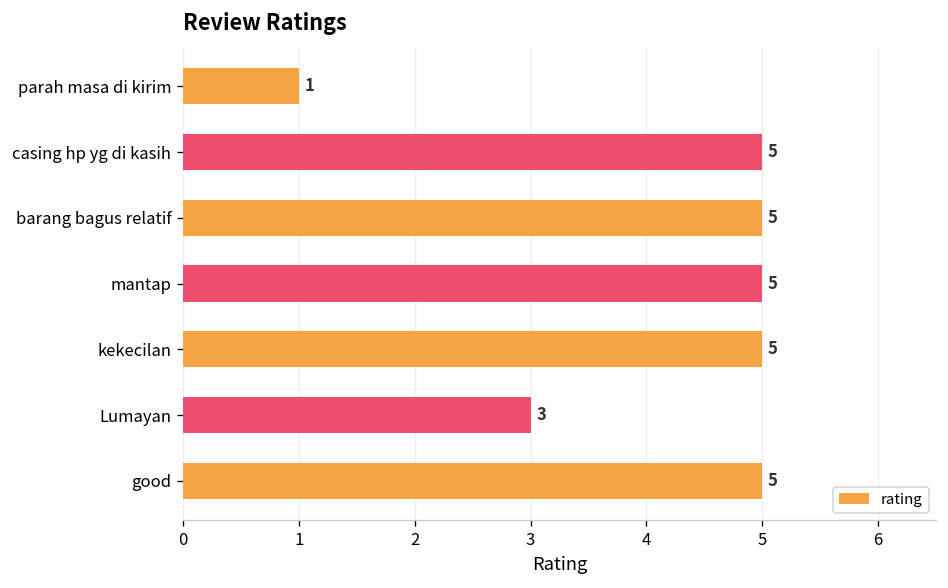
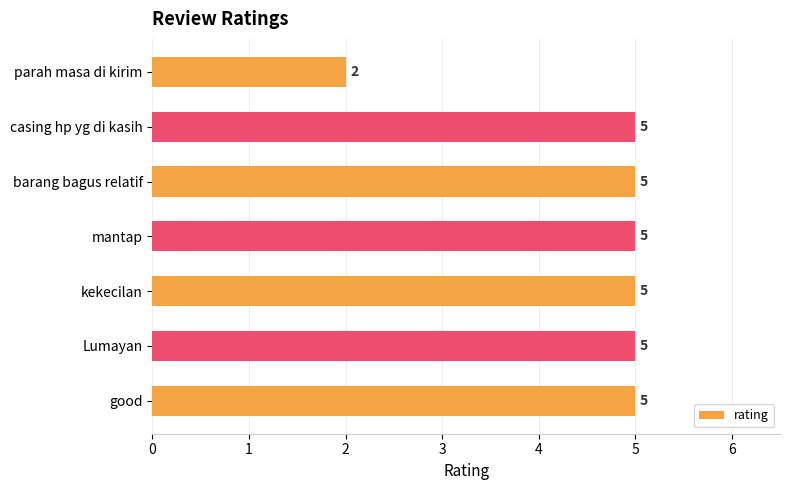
parah masa di kirim: 1 -> 2
Lumayan: 3 -> 5
